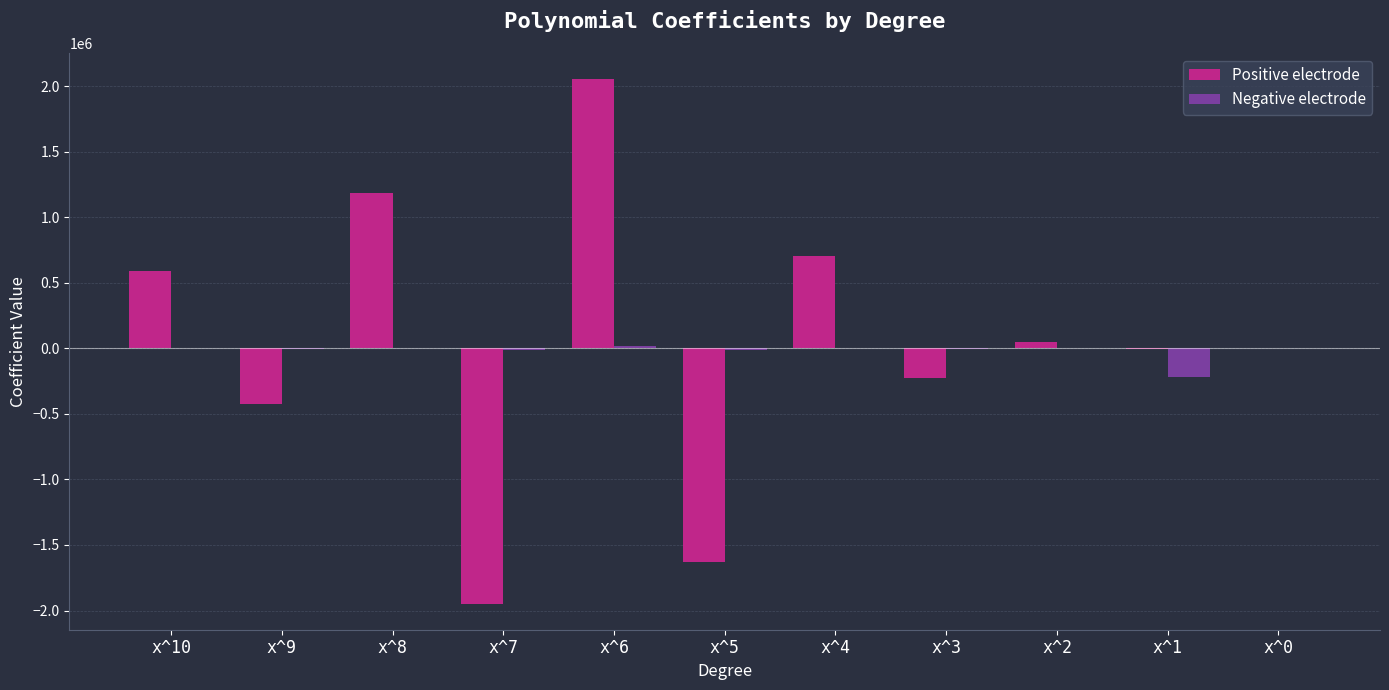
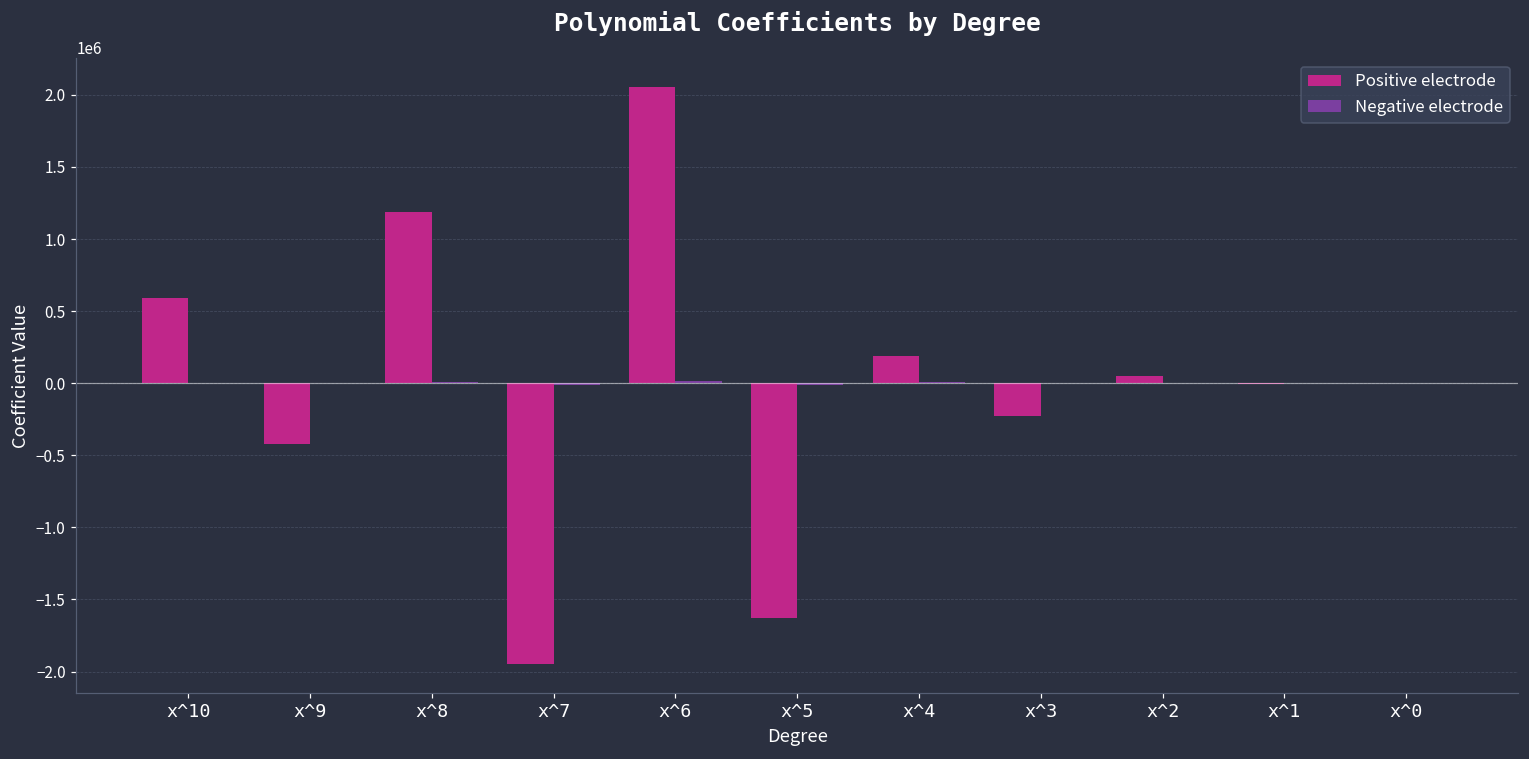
Positive electrode, x^4: 700000 -> 190000
Negative electrode, x^1: -220000 -> 0
